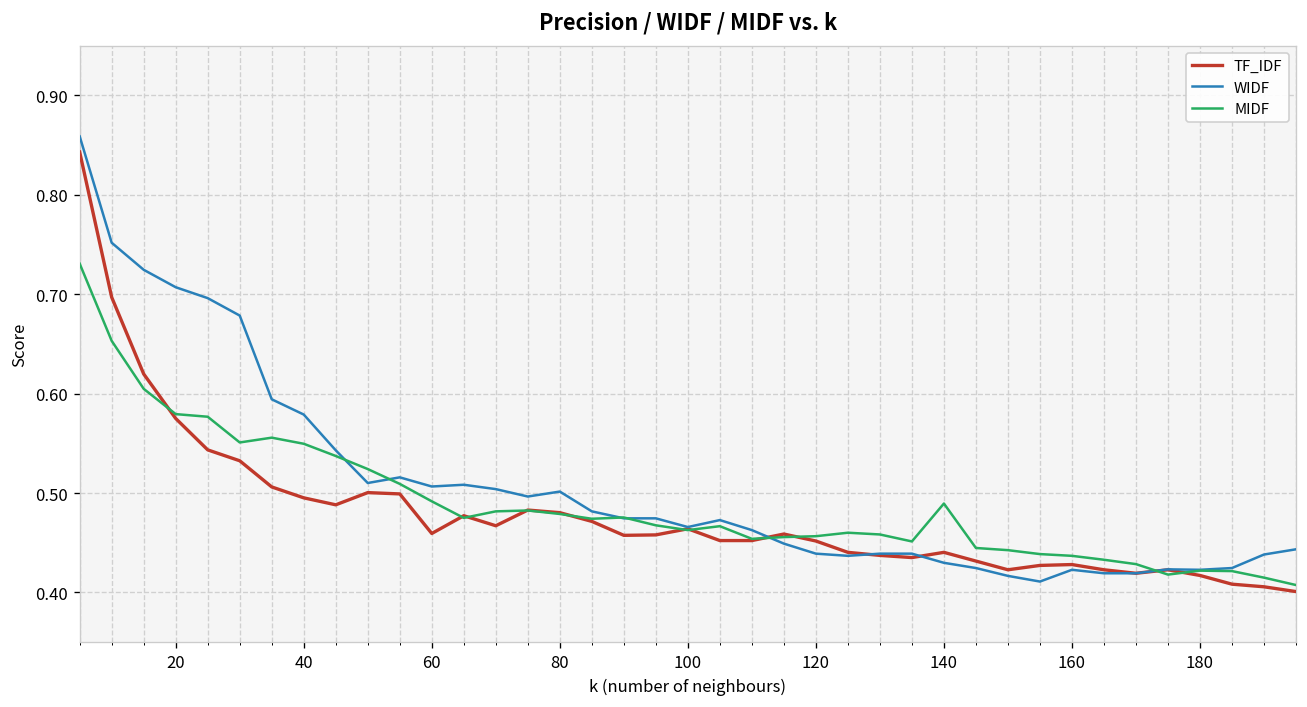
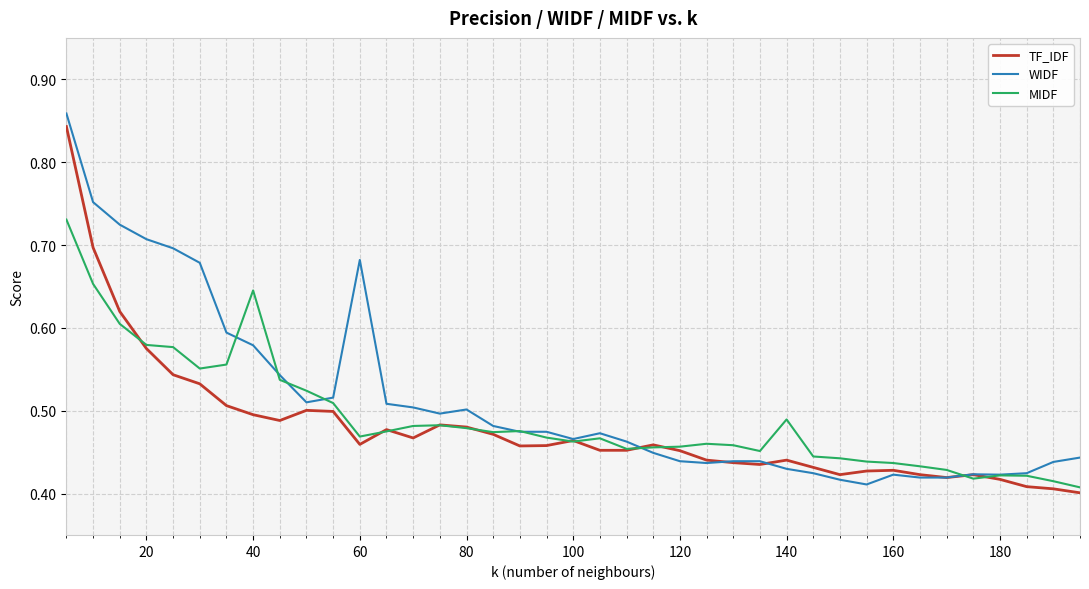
MIDF, 40: 0.55 -> 0.65
WIDF, 60: 0.51 -> 0.68
MIDF, 60: 0.49 -> 0.47
